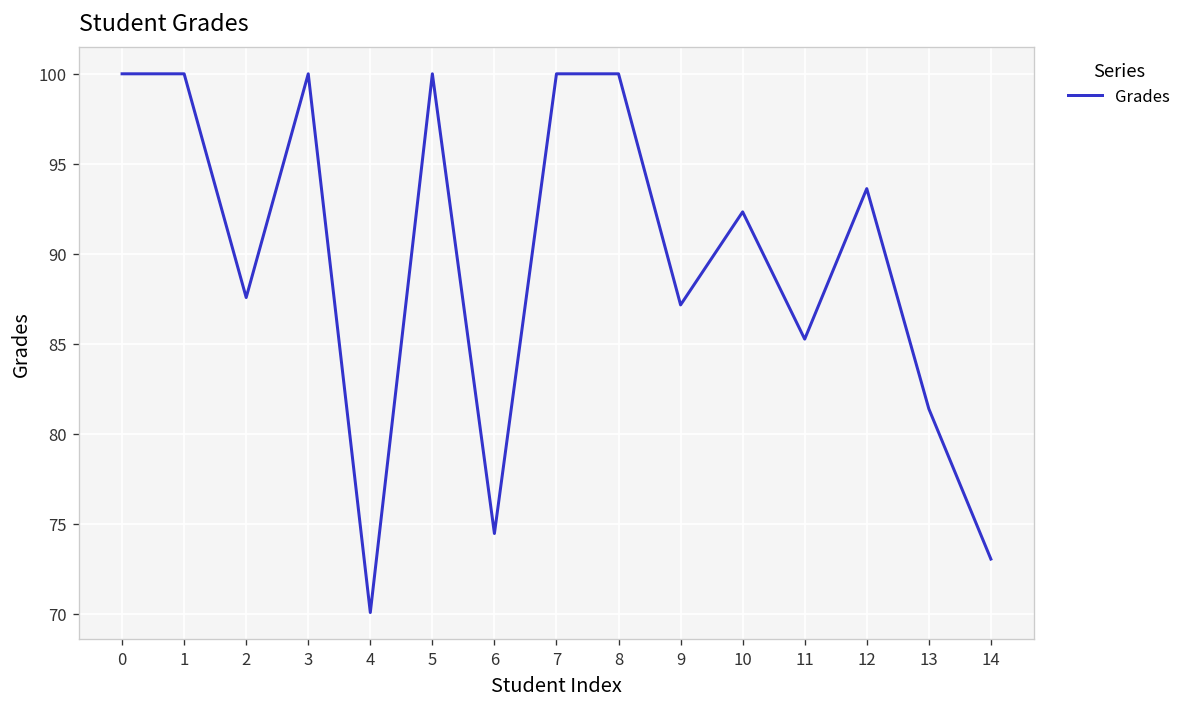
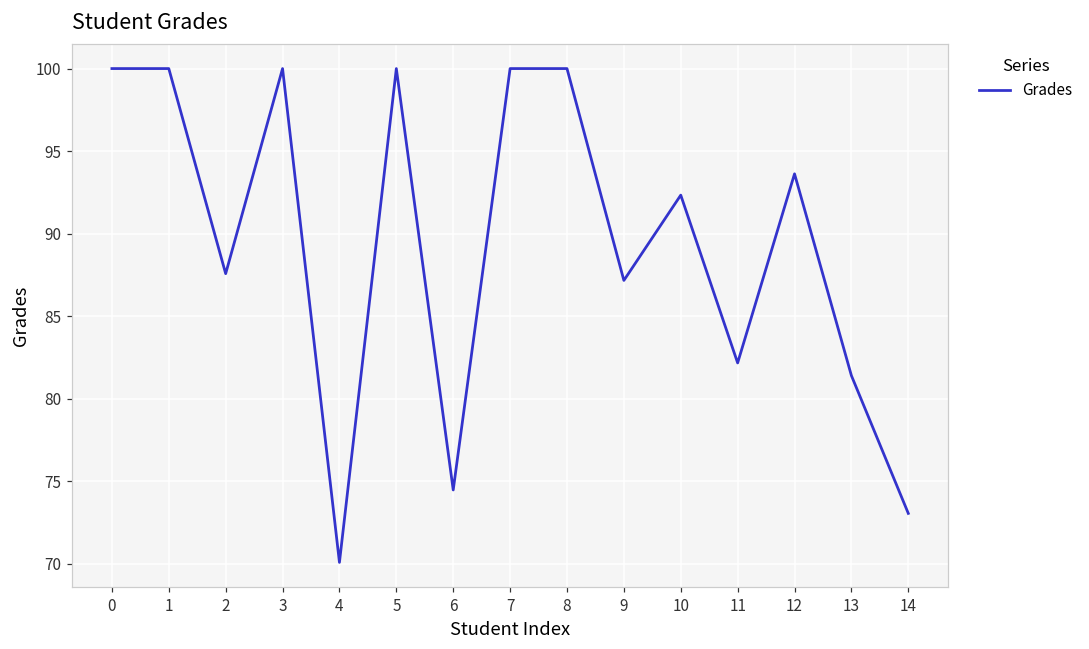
11: 85.3 -> 82.2
